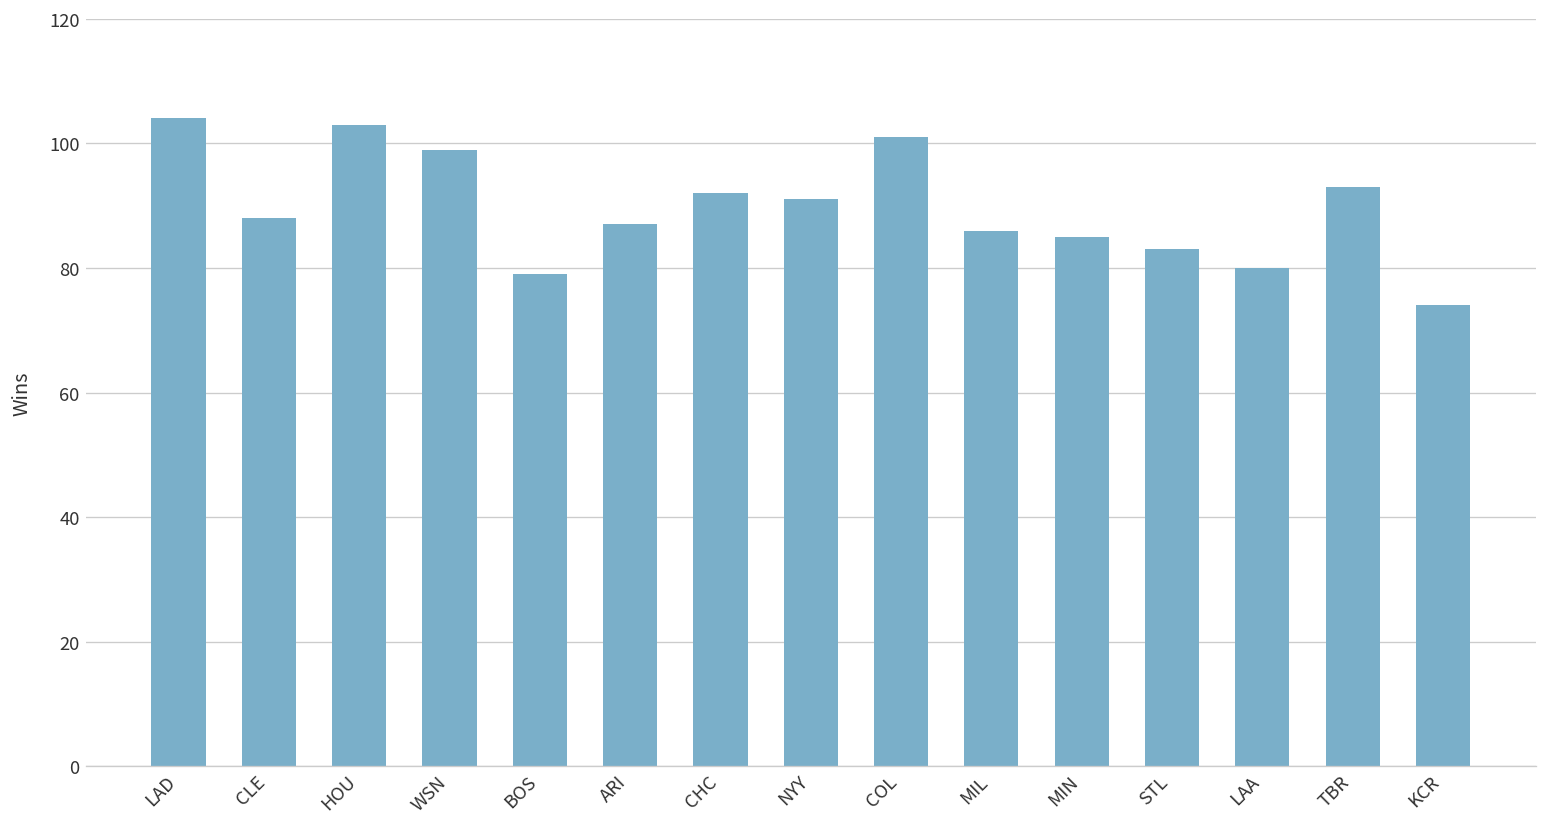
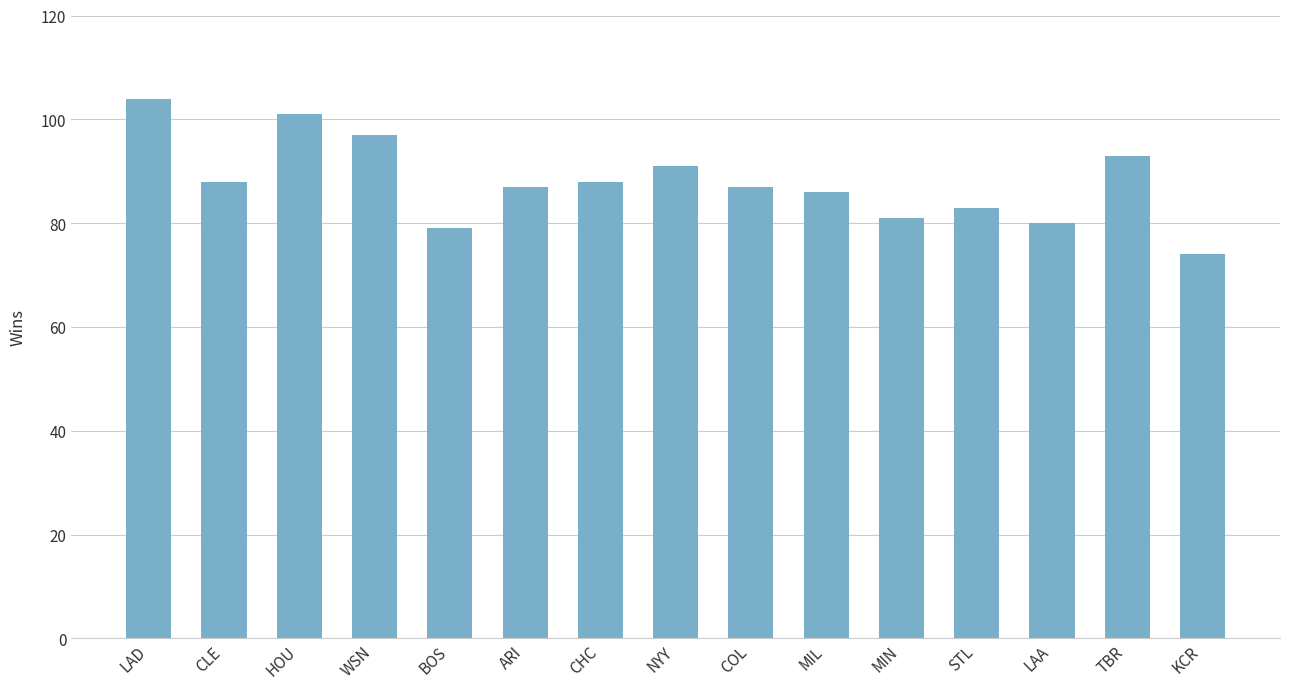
HOU: 103 -> 101
WSN: 99 -> 97
CHC: 92 -> 88
COL: 101 -> 87
MIN: 85 -> 81
